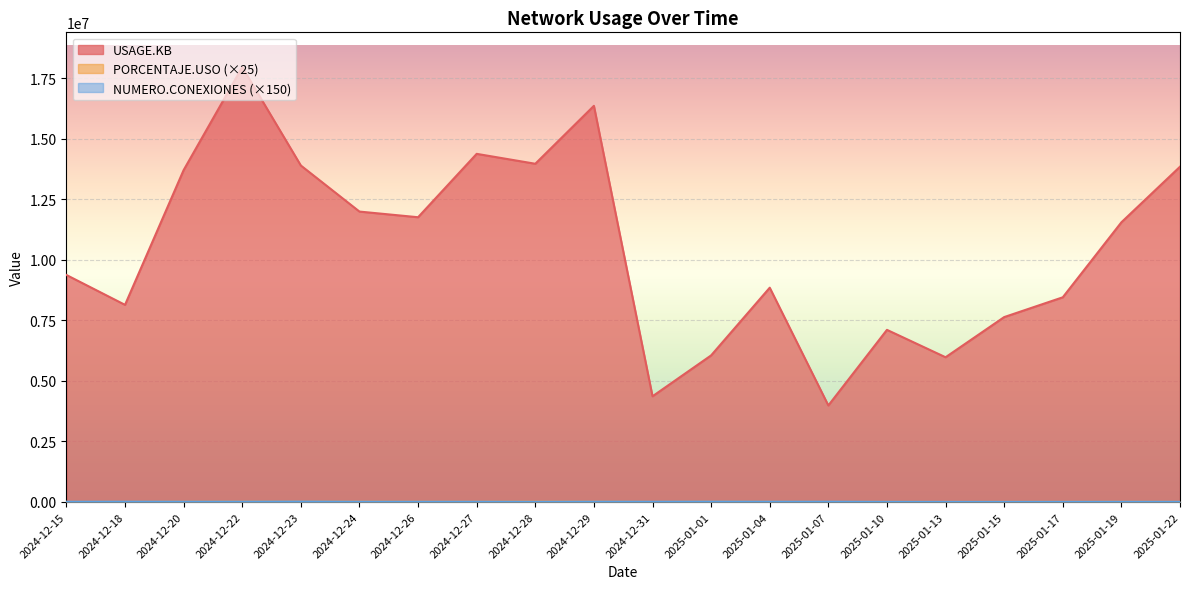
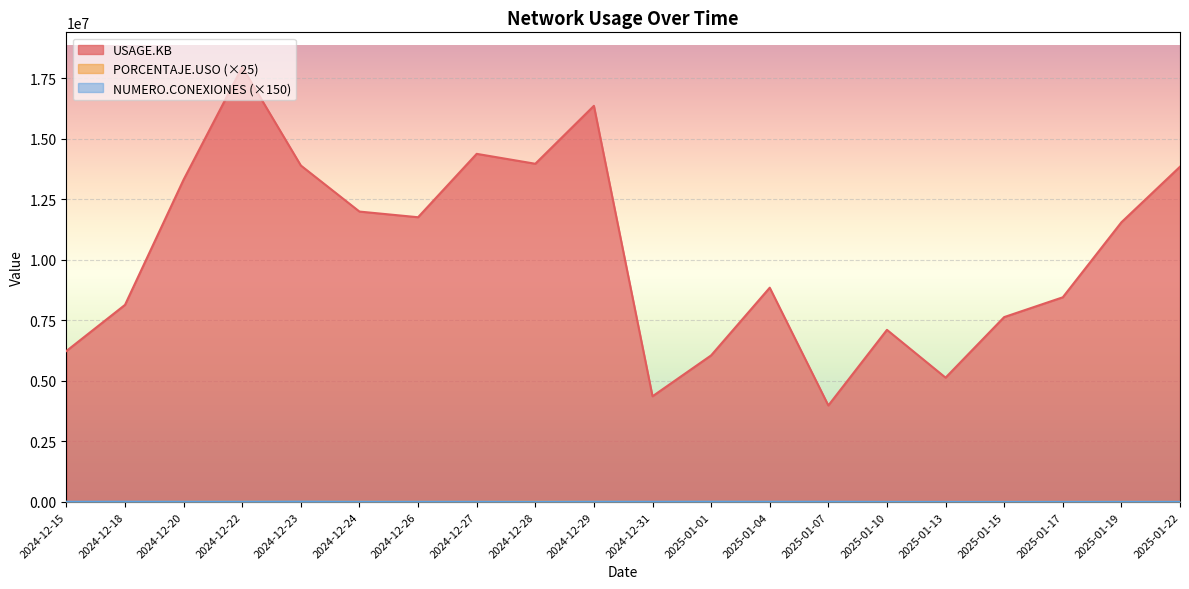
USAGE.KB, 2024-12-15: 9400000 -> 6200000
USAGE.KB, 2024-12-20: 13700000 -> 13300000
USAGE.KB, 2025-01-13: 6000000 -> 5100000
